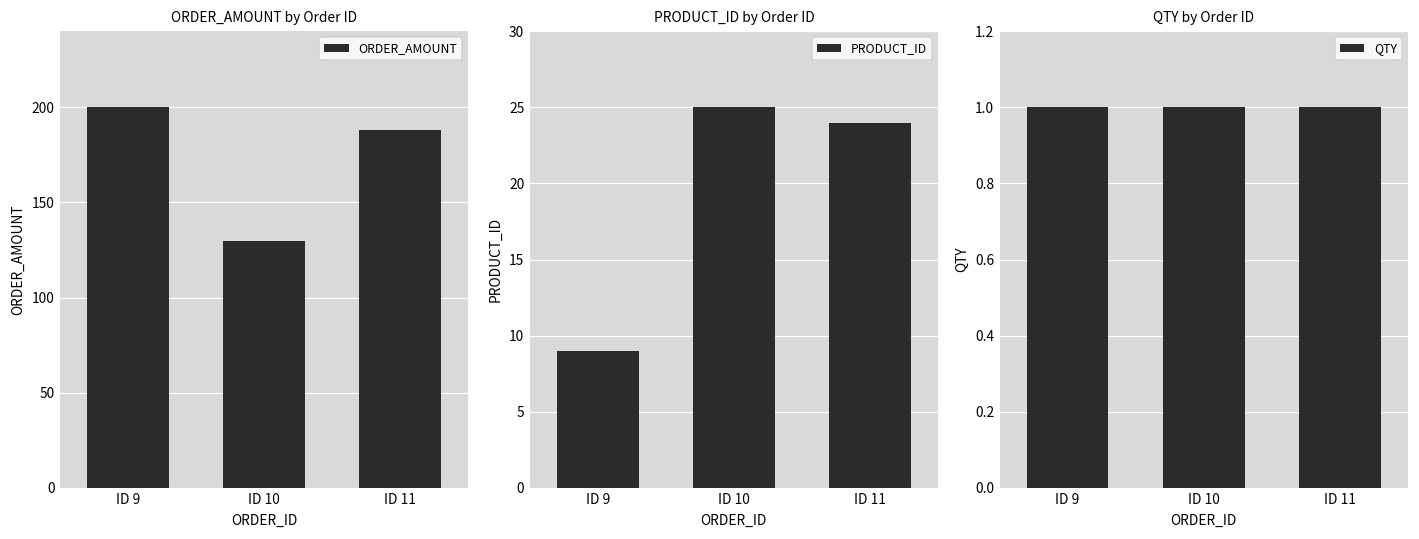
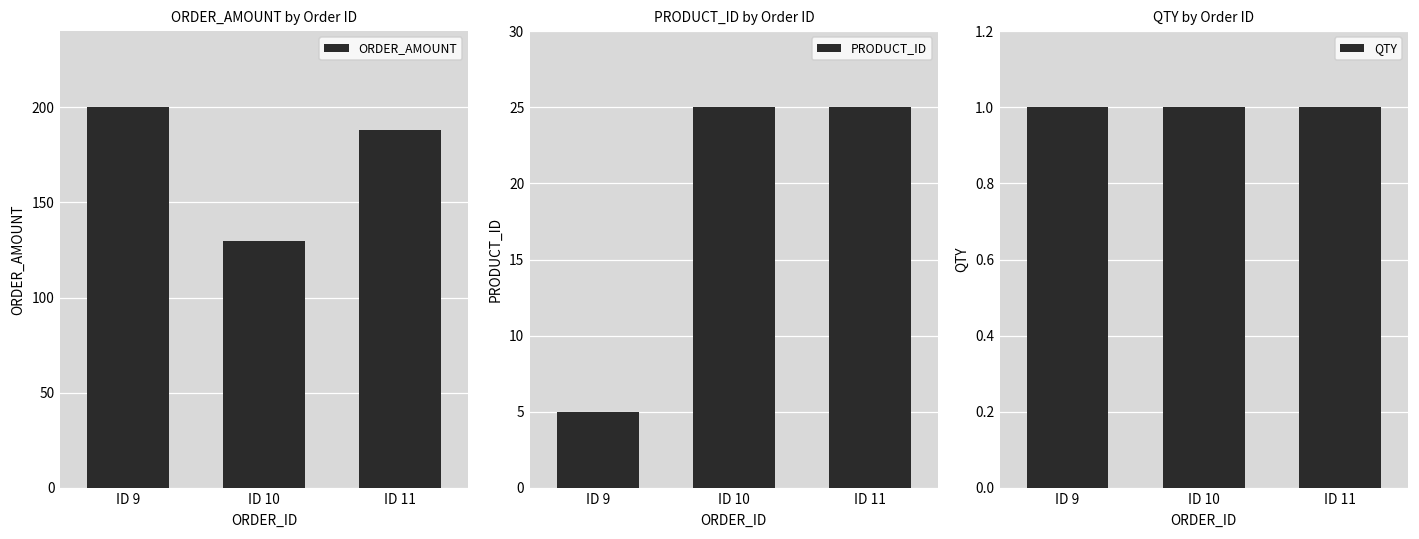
PRODUCT_ID by Order ID, ID 9: 9 -> 5
PRODUCT_ID by Order ID, ID 11: 24 -> 25
